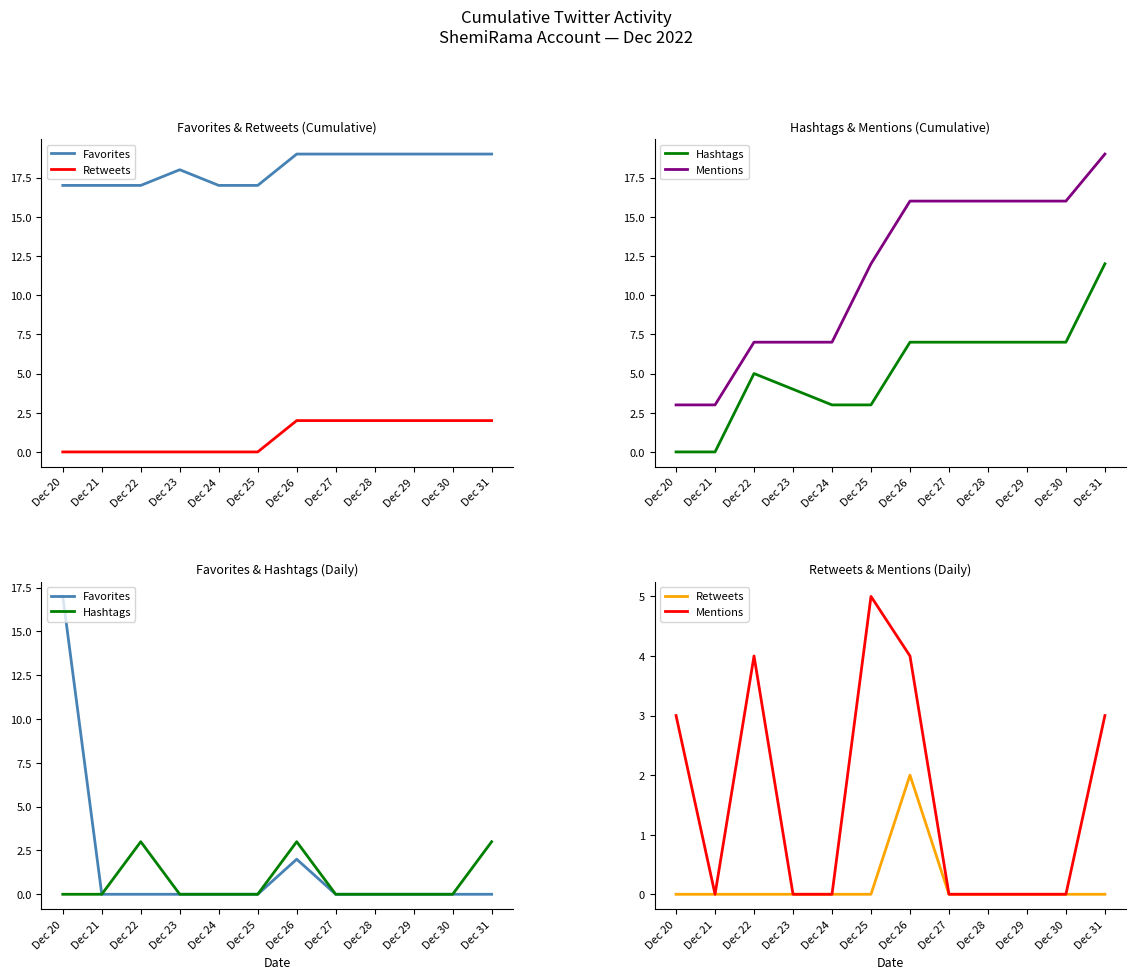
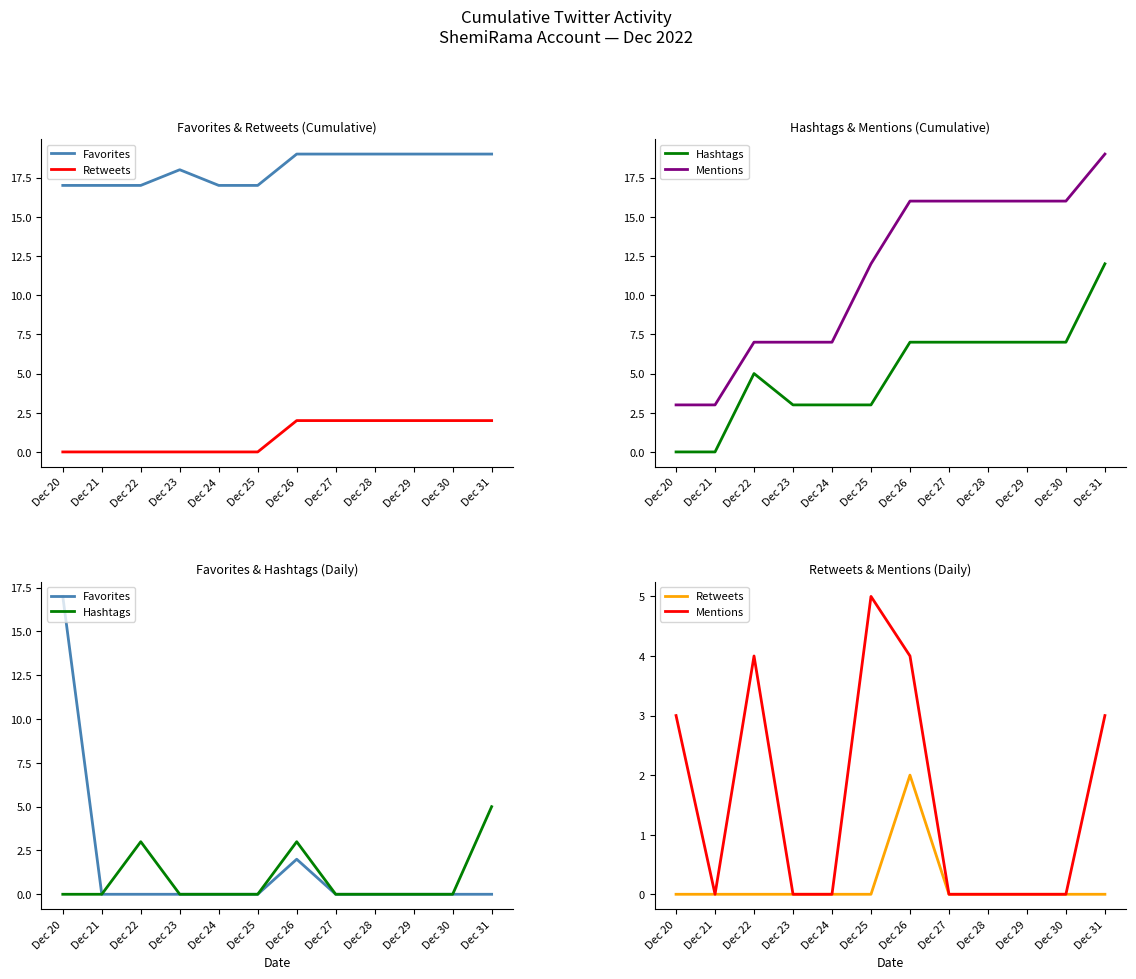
Hashtags & Mentions (Cumulative), Hashtags, Dec 23: 4 -> 3
Favorites & Hashtags (Daily), Hashtags, Dec 31: 3 -> 5
